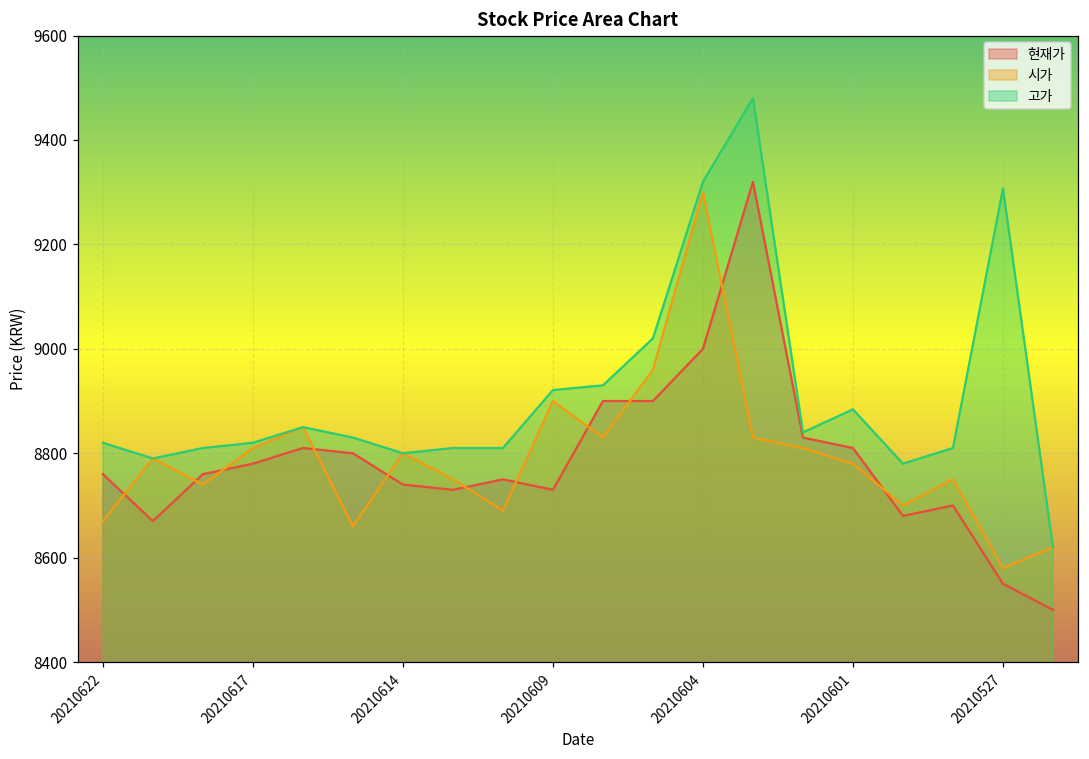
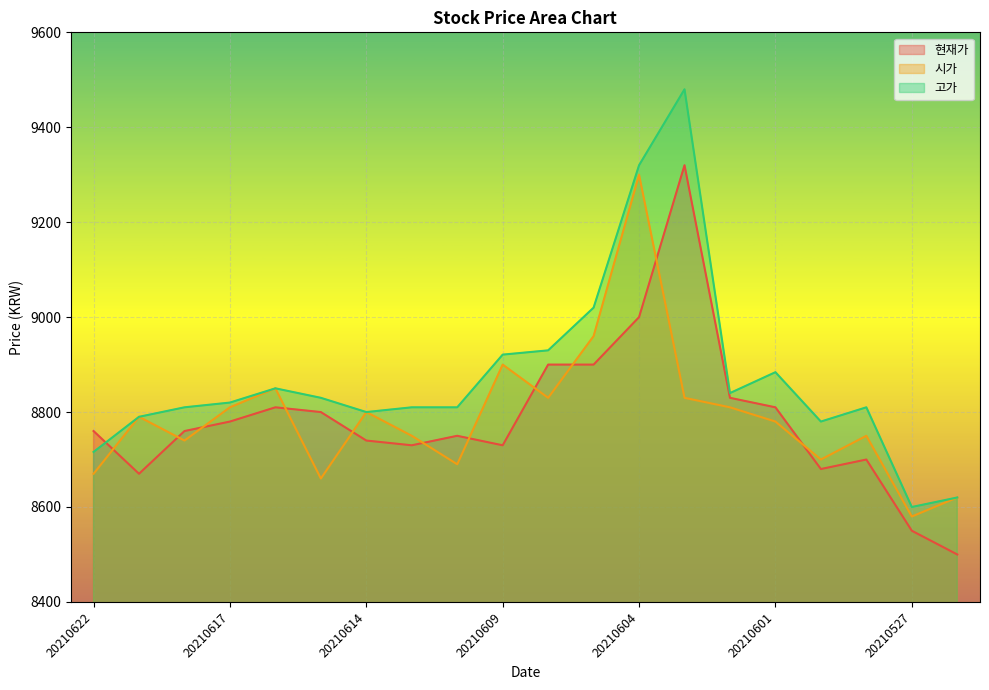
고가, 20210622: 8820 -> 8720
고가, 20210527: 9310 -> 8600
